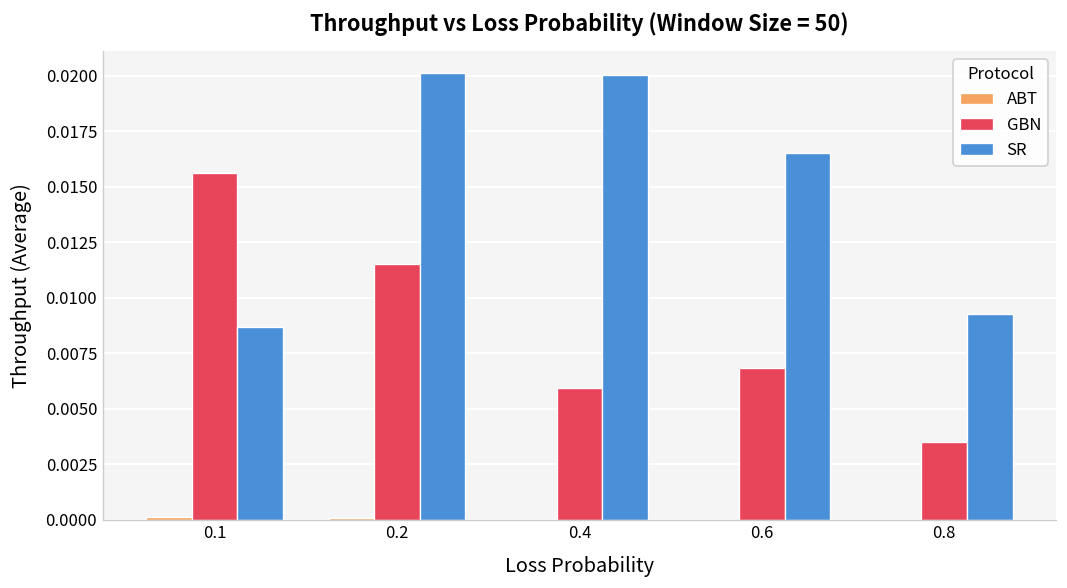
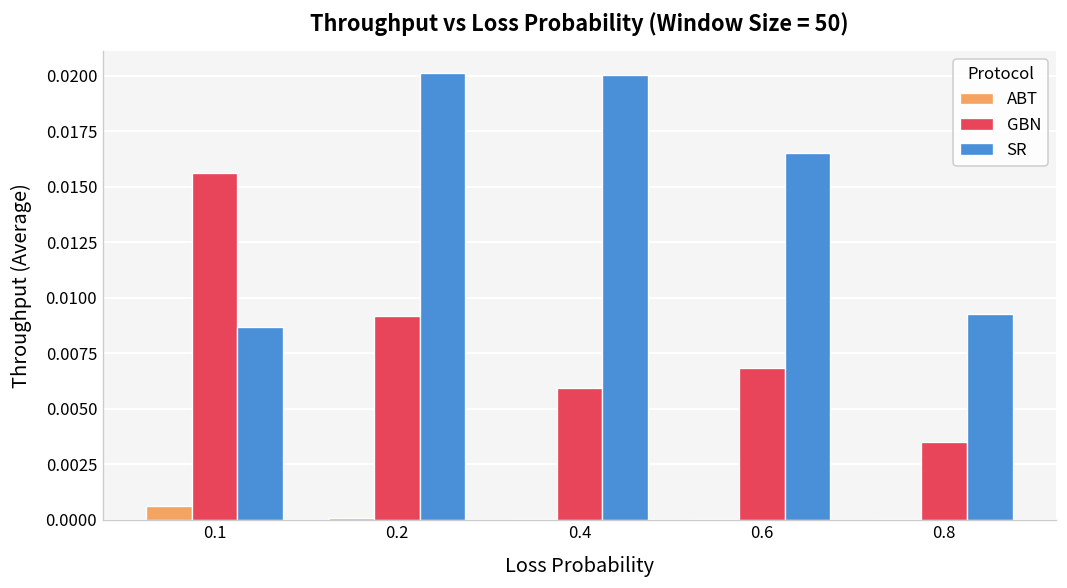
ABT, 0.1: 0.0001 -> 0.0006
GBN, 0.2: 0.0115 -> 0.0092
